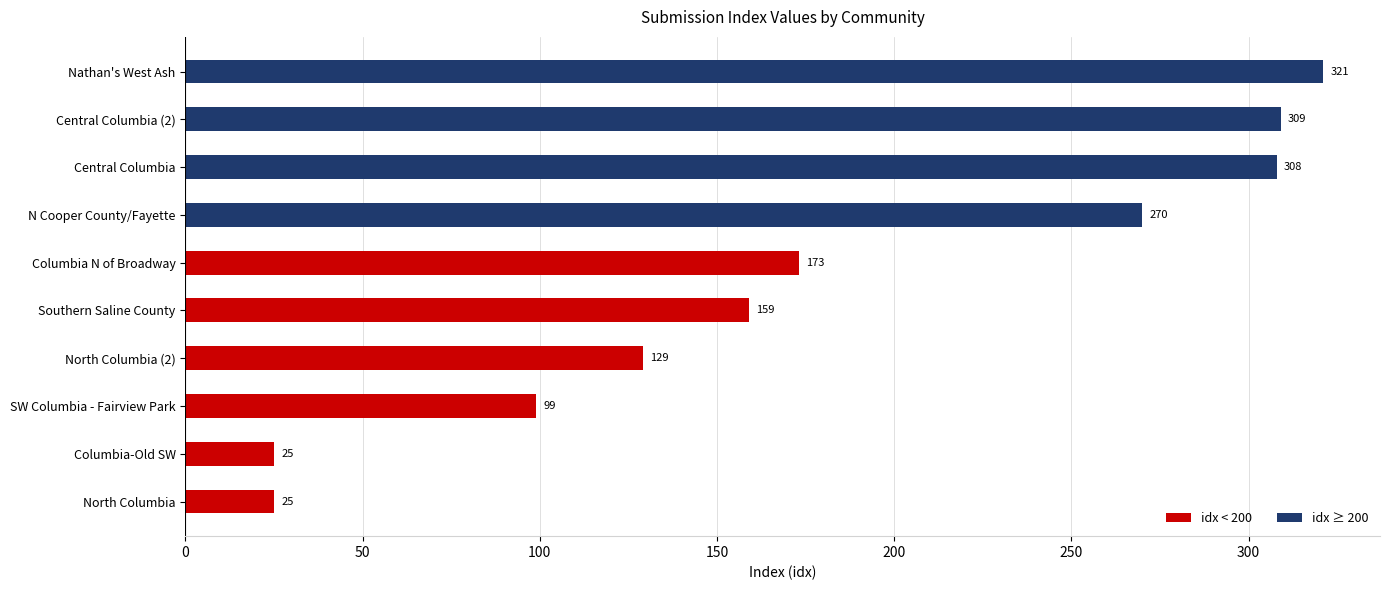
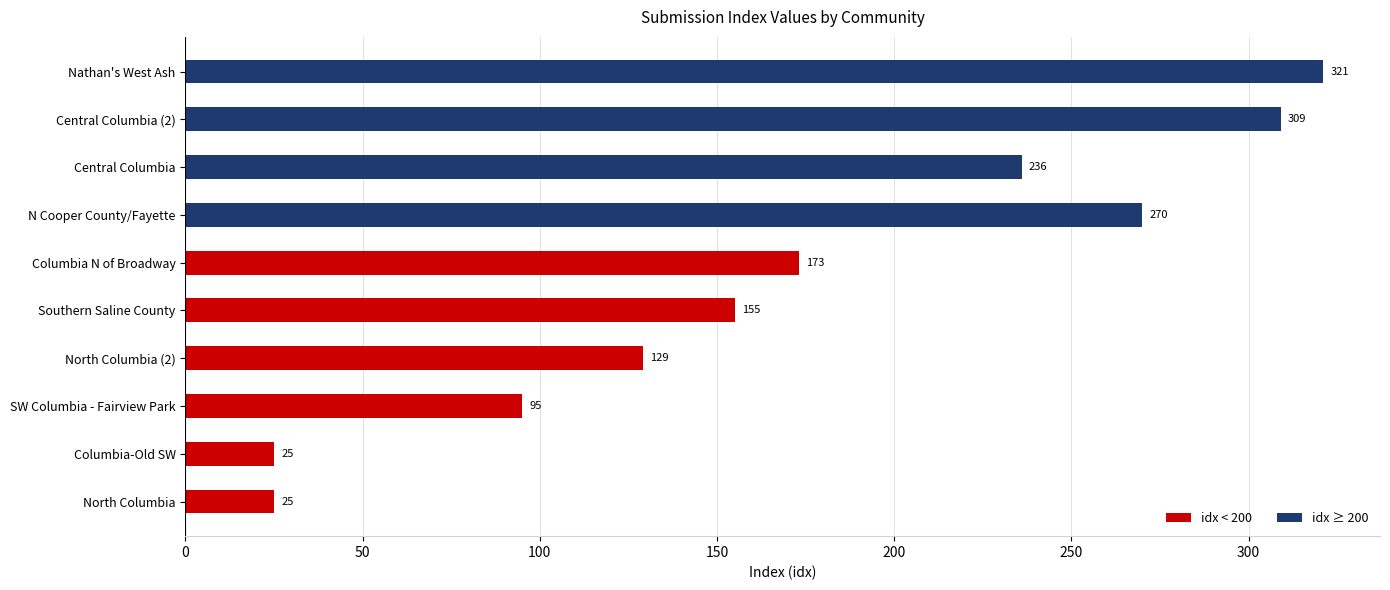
Central Columbia: 308 -> 236
Southern Saline County: 159 -> 155
SW Columbia - Fairview Park: 99 -> 95
